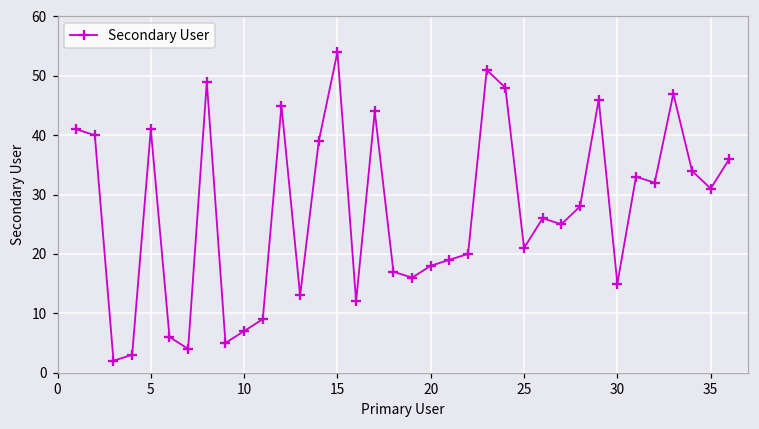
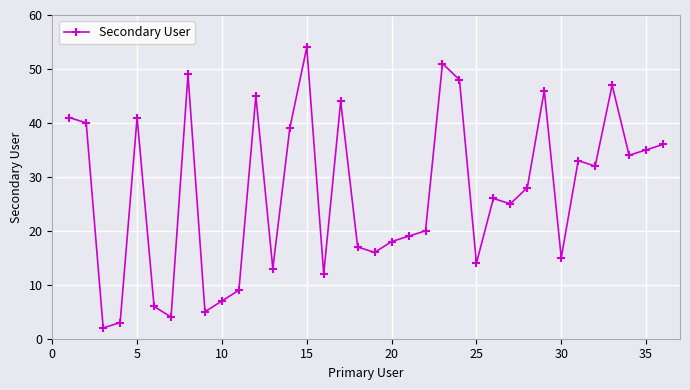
25: 21 -> 14
35: 31 -> 35
